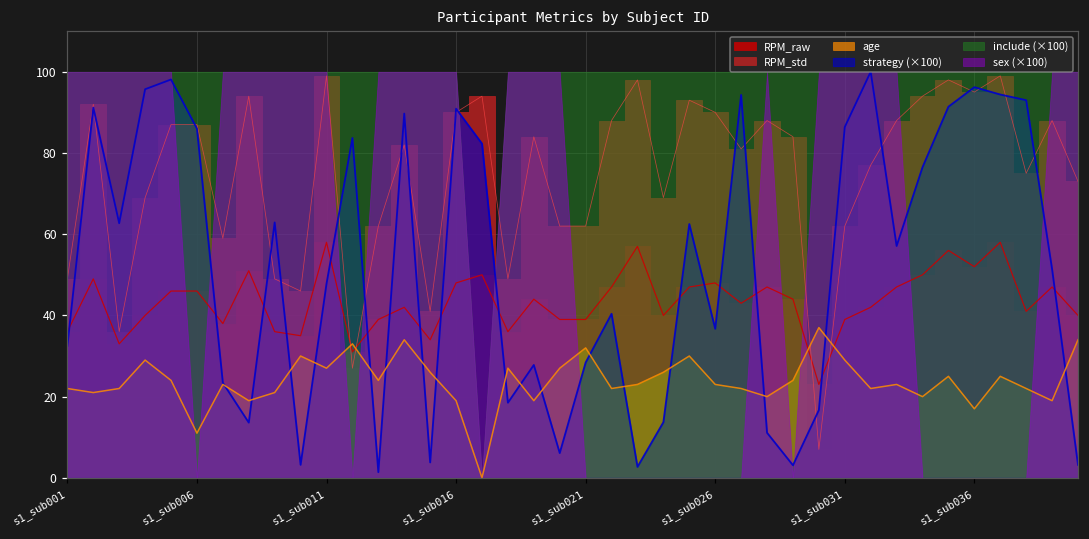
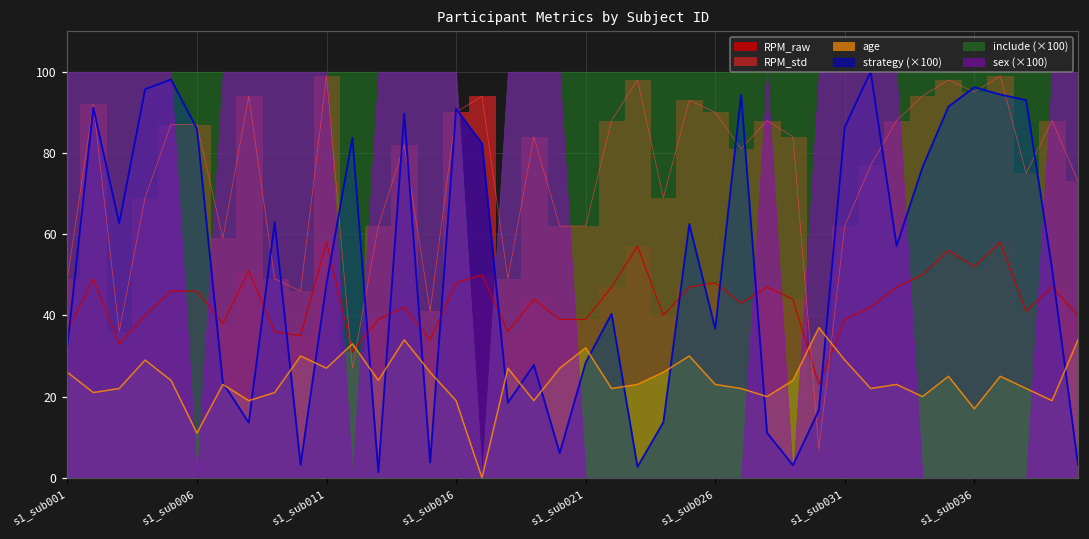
age, s1_sub001: 22 -> 26
